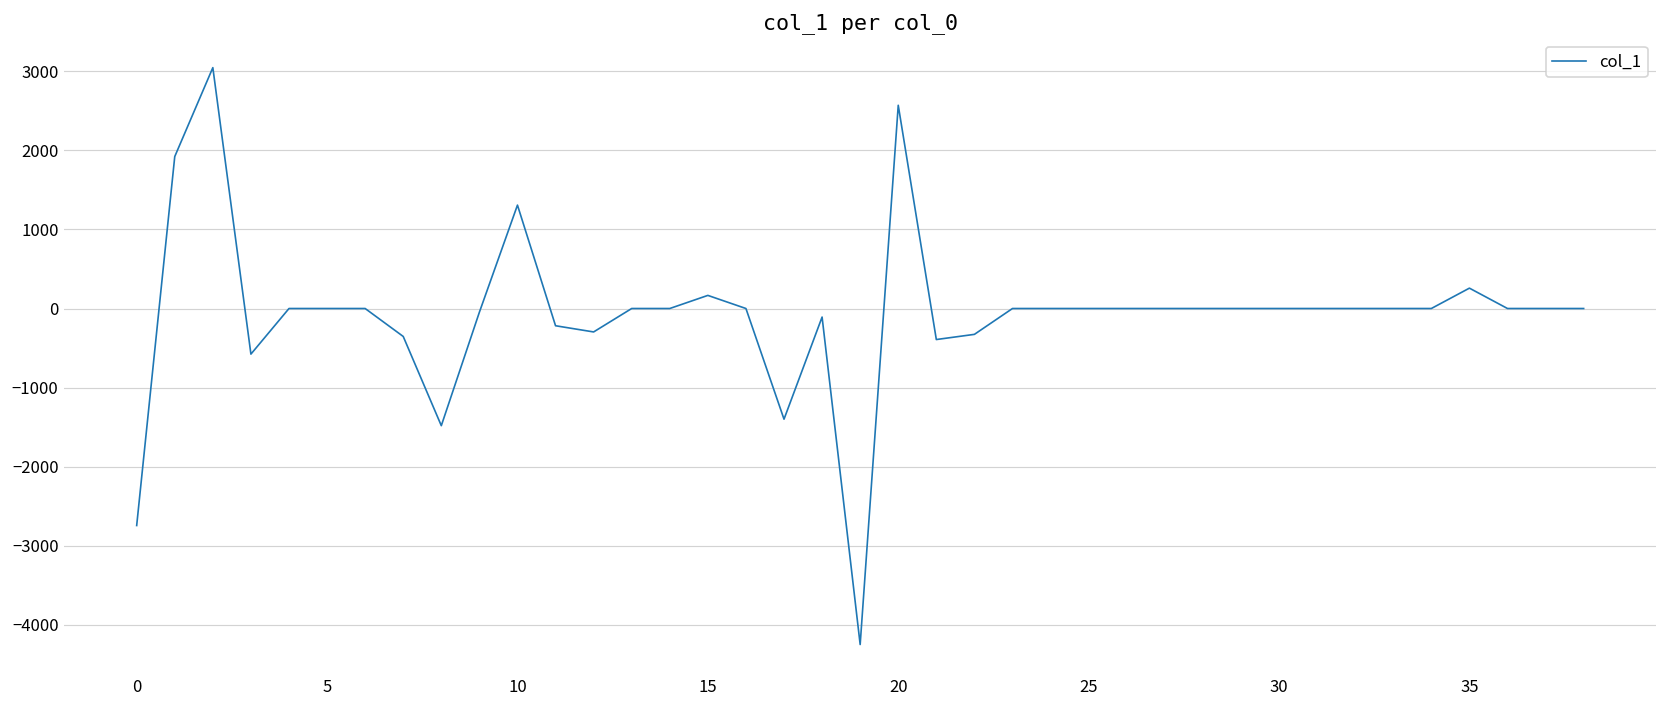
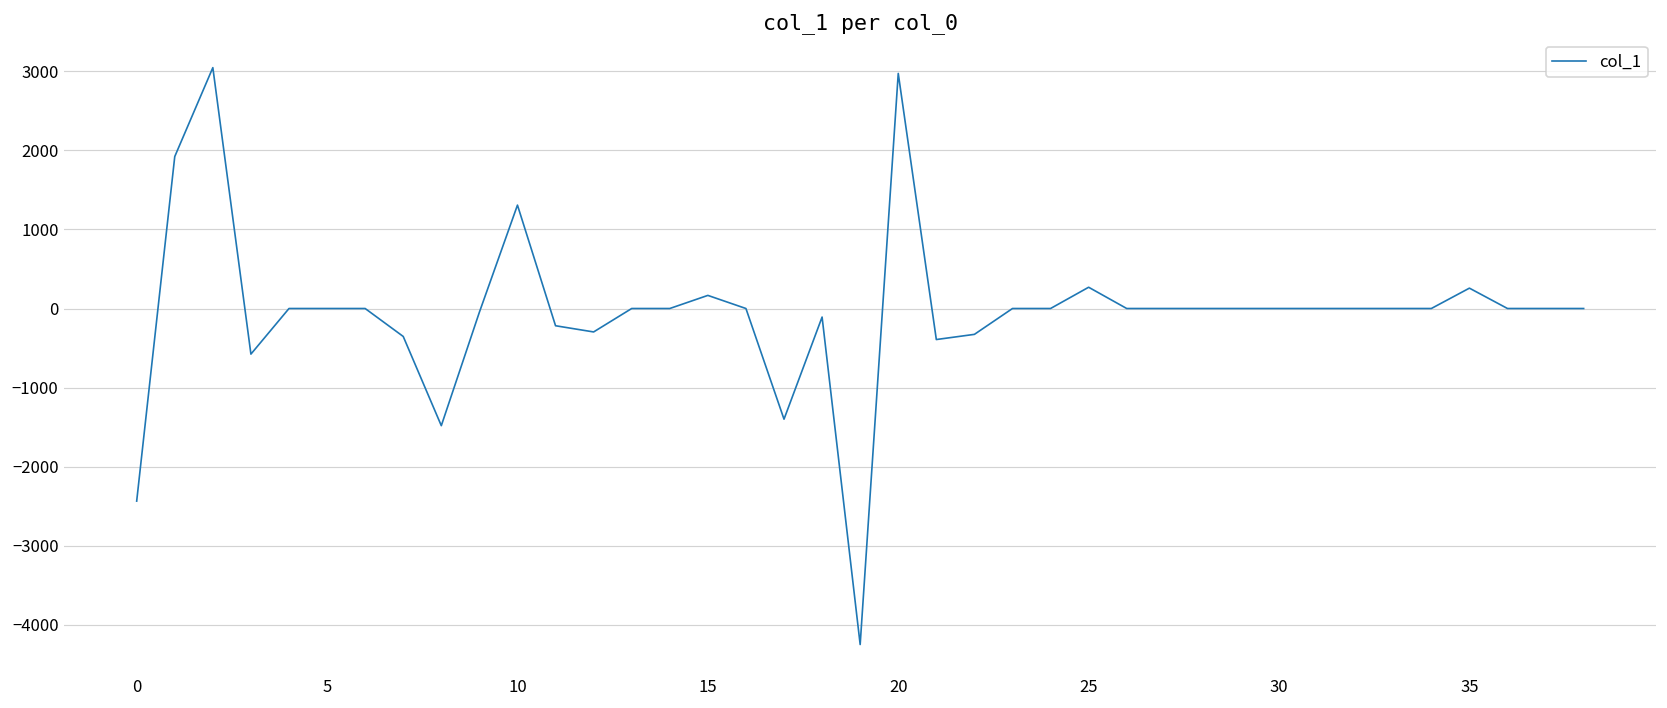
0: -2700 -> -2400
20: 2600 -> 3000
25: 0 -> 300
